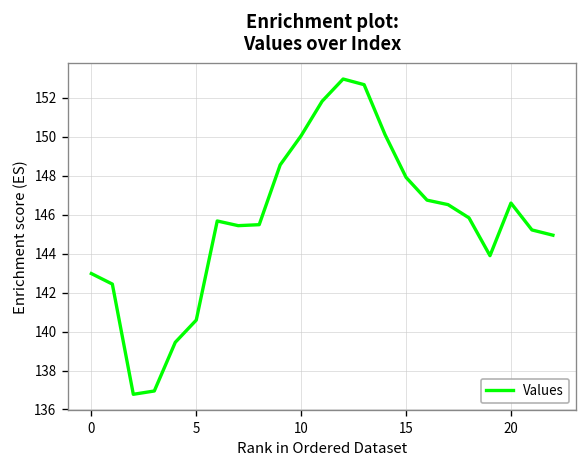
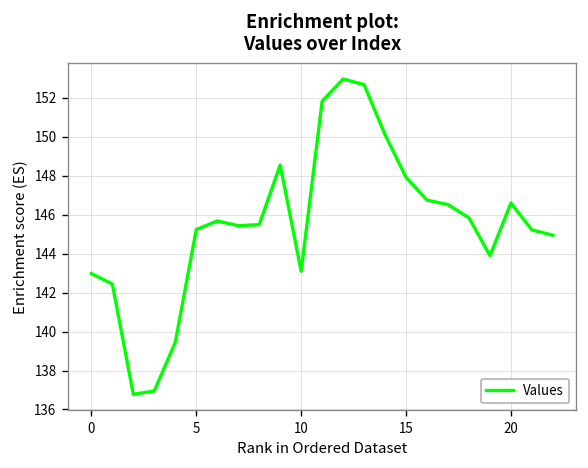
5: 140.6 -> 145.2
10: 150.1 -> 143.1
